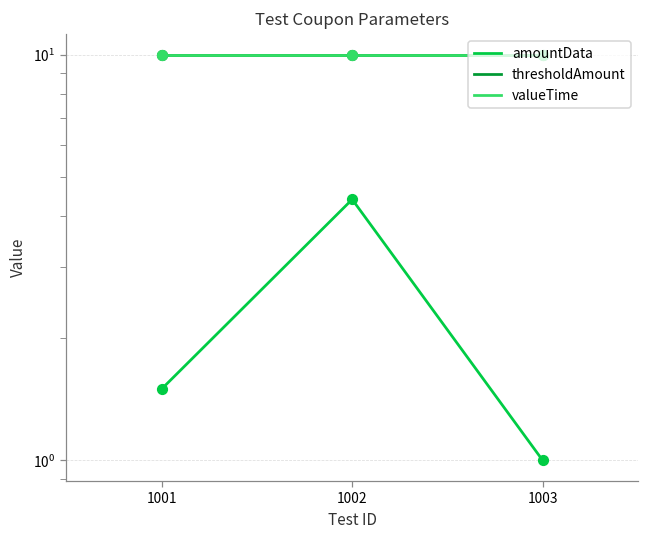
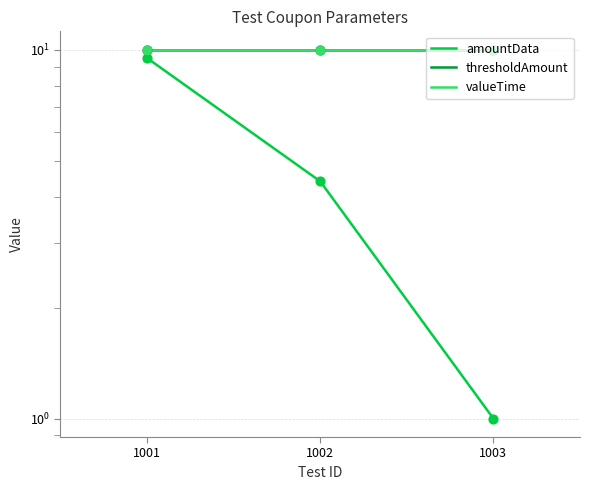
amountData, 1001: 1.5 -> 9.5
